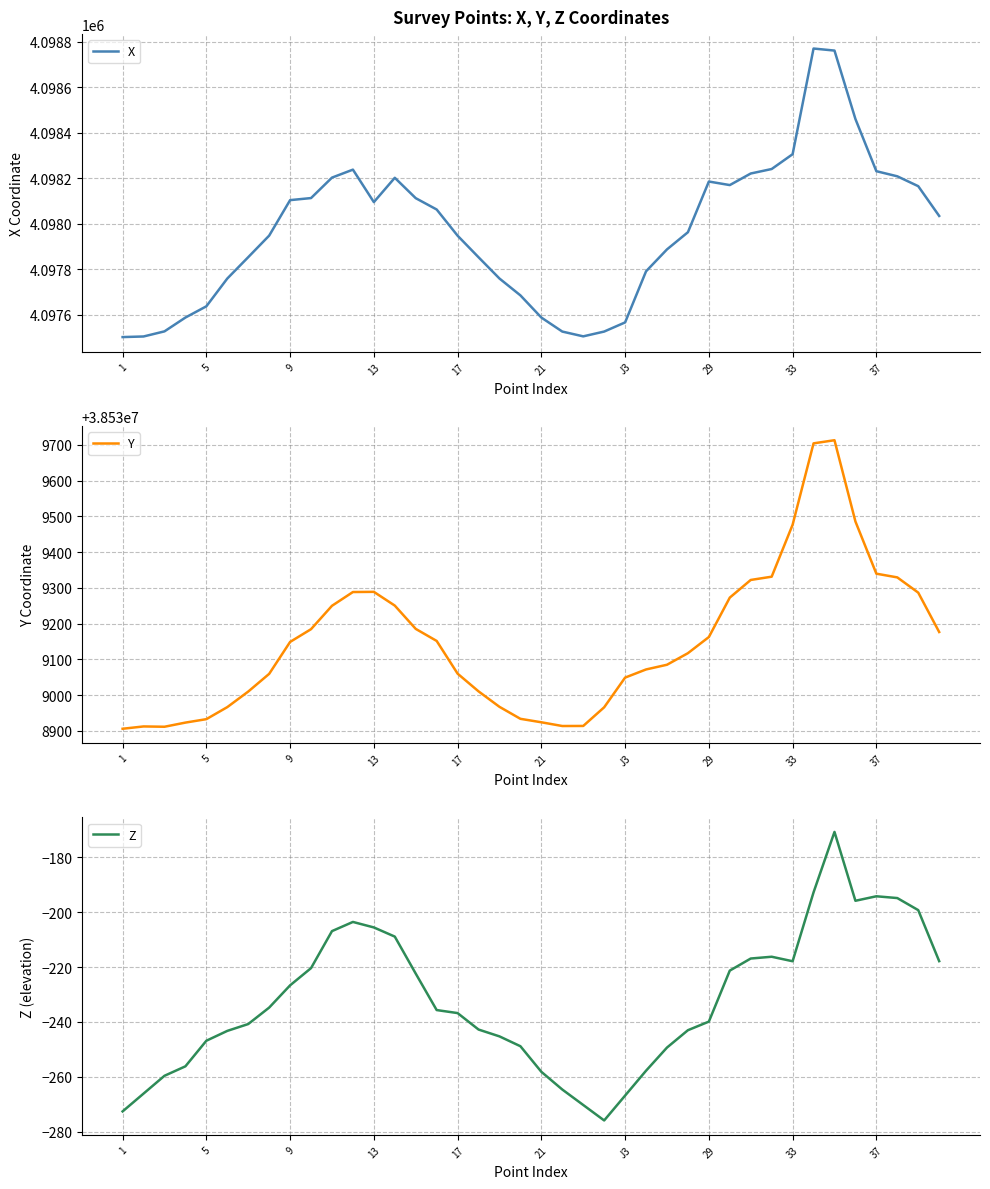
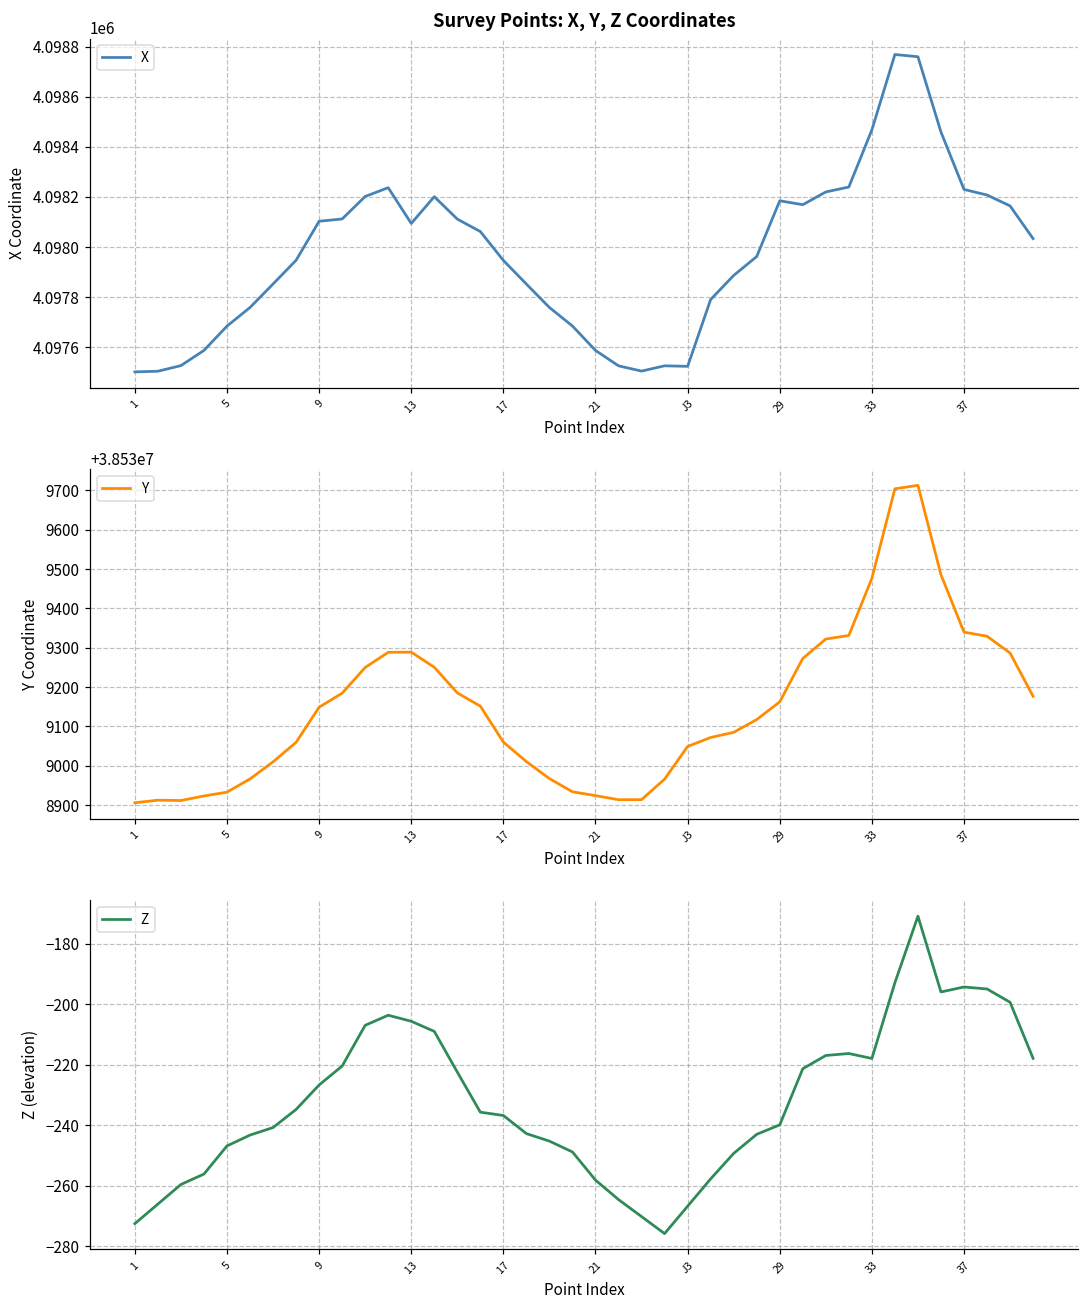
Survey Points: X, Y, Z Coordinates, 5: 4097640 -> 4097680
Survey Points: X, Y, Z Coordinates, J3: 4097570 -> 4097520
Survey Points: X, Y, Z Coordinates, 33: 4098300 -> 4098470
